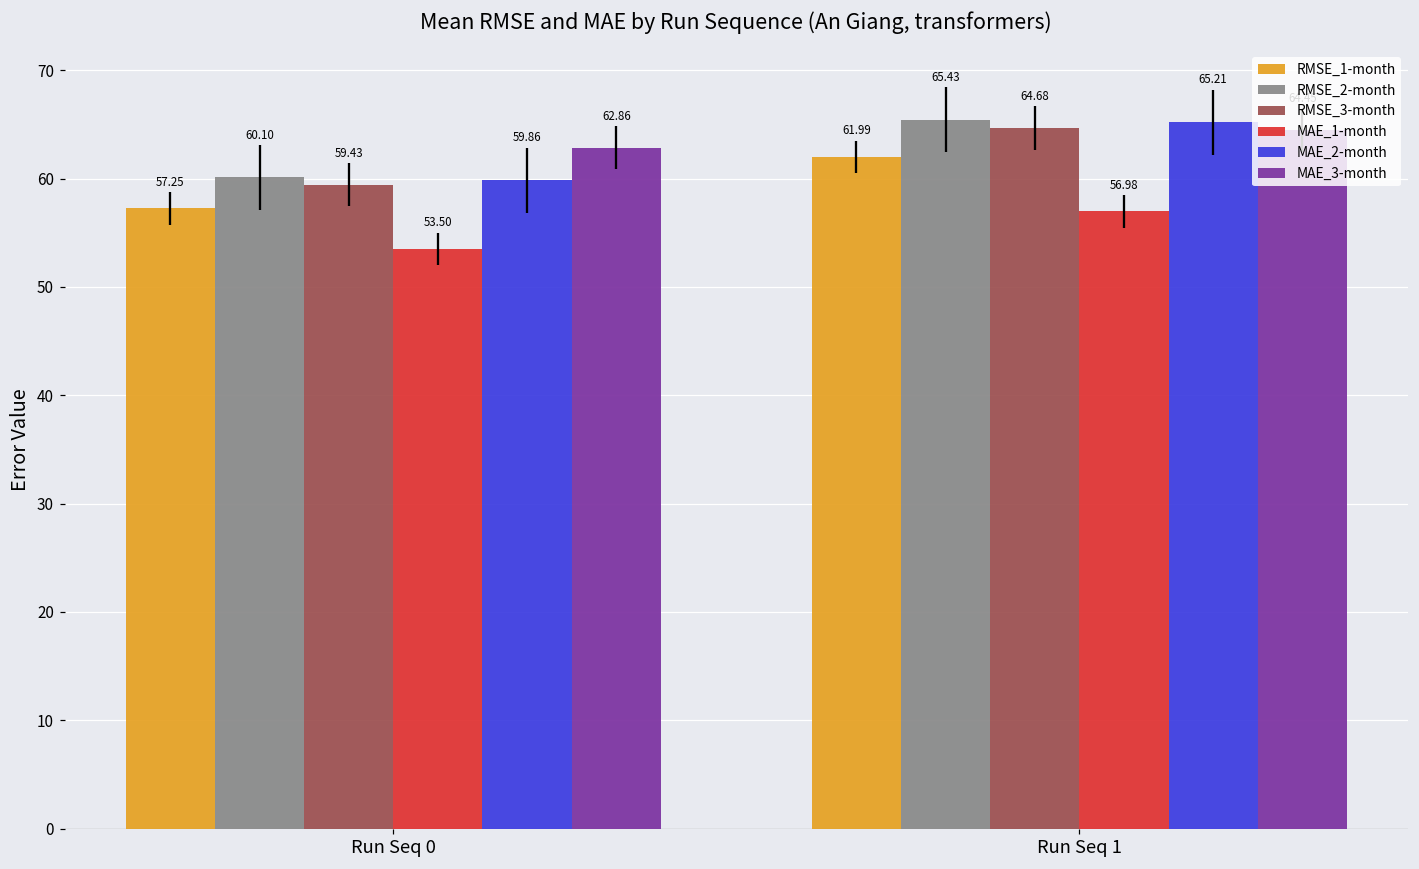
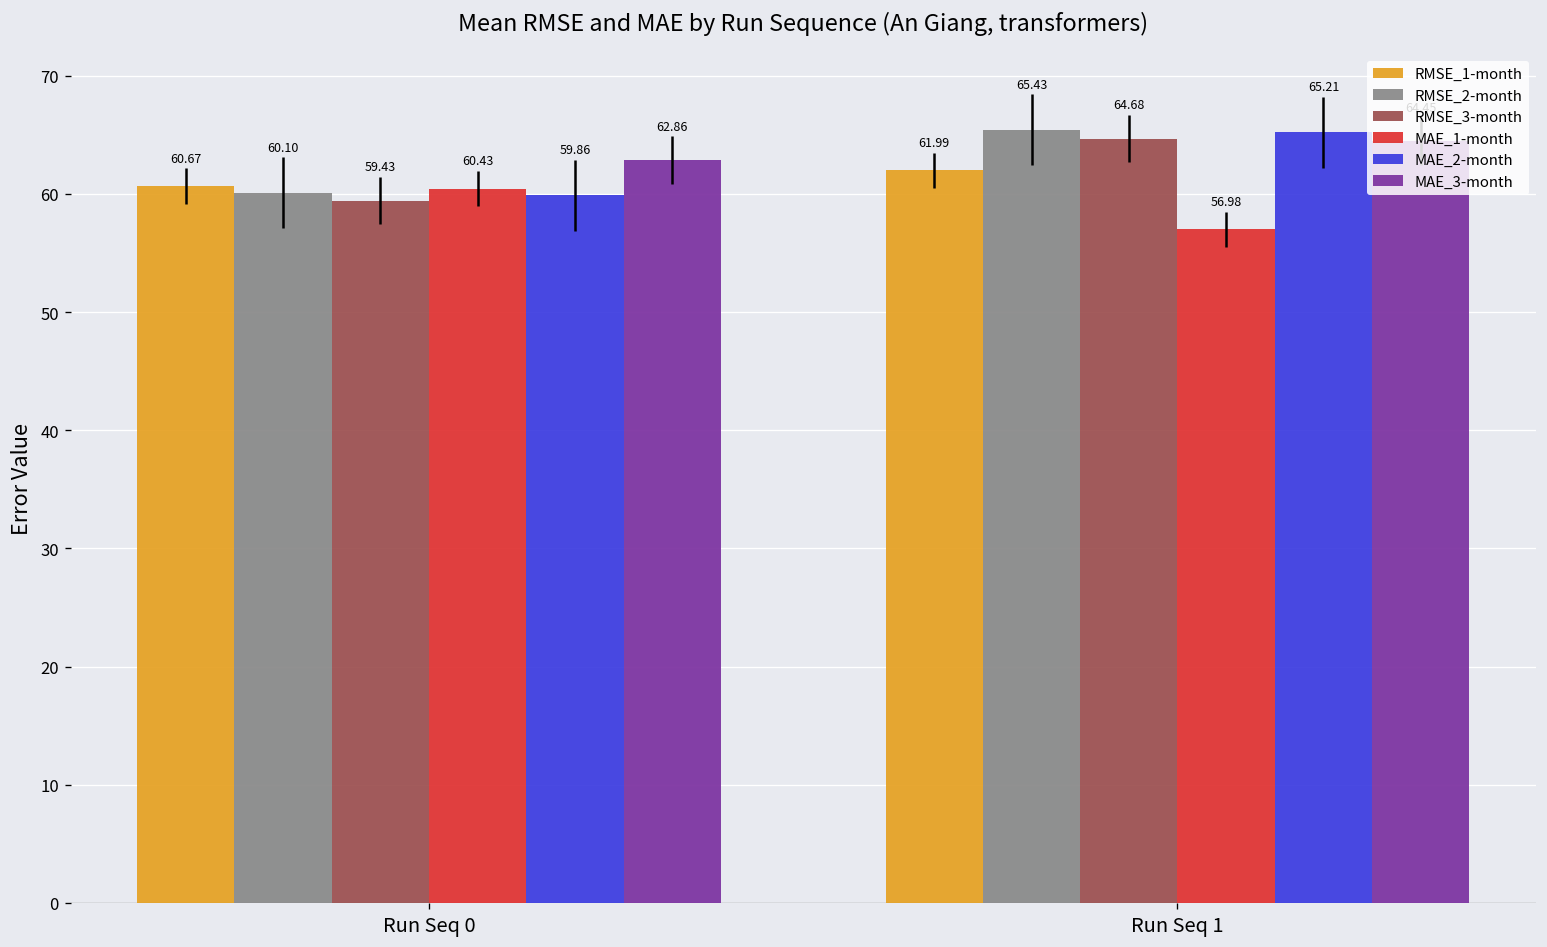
RMSE_1-month, Run Seq 0: 57.25 -> 60.67
MAE_1-month, Run Seq 0: 53.50 -> 60.43
